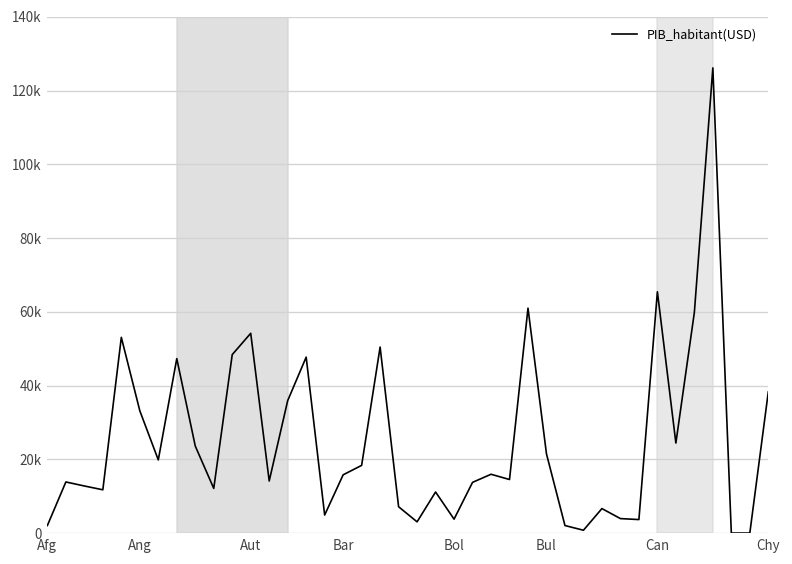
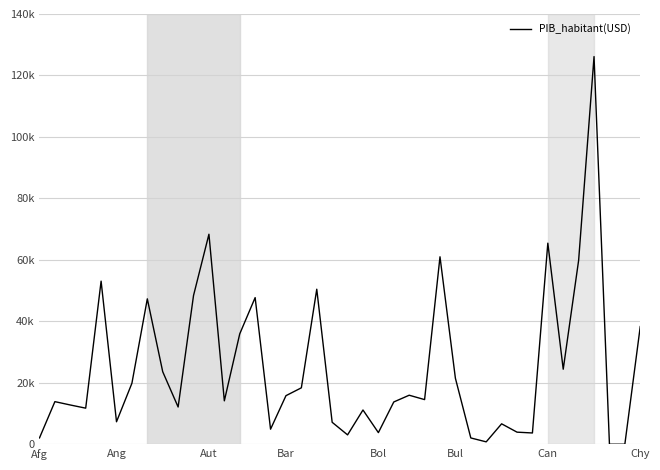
Ang: 33000 -> 7000
Aut: 54000 -> 68000
